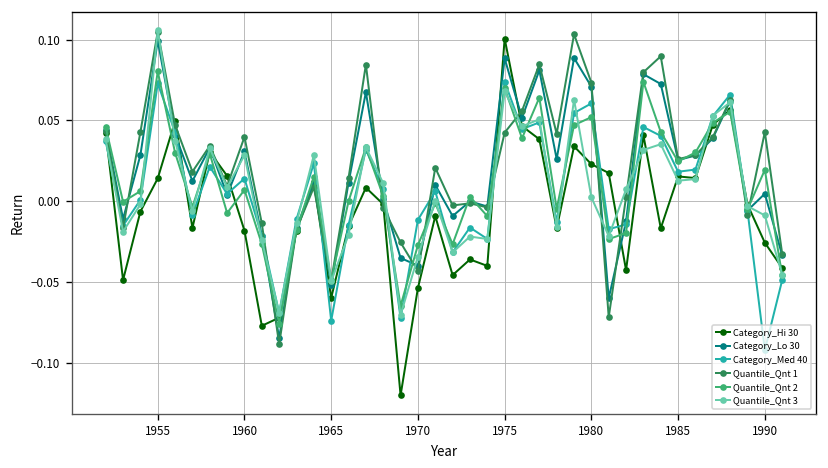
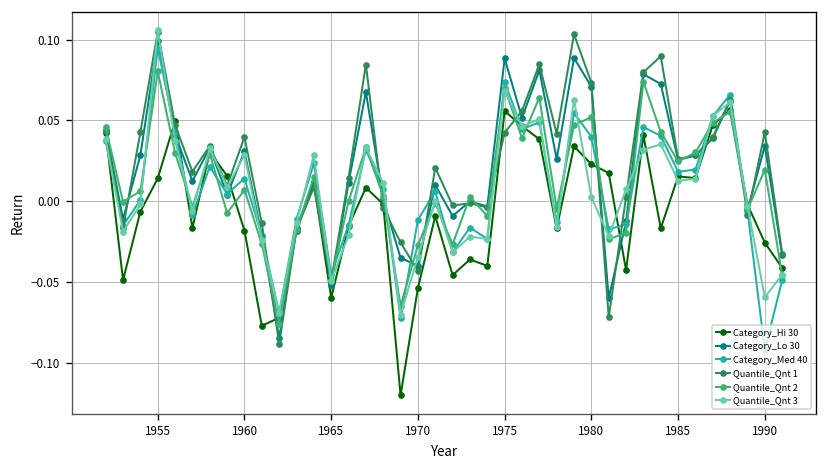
Category_Med 40, 1955: 0.073 -> 0.095
Category_Med 40, 1965: -0.074 -> -0.045
Category_Hi 30, 1975: 0.101 -> 0.056
Category_Med 40, 1980: 0.061 -> 0.040
Category_Lo 30, 1990: 0.005 -> 0.034
Quantile_Qnt 3, 1990: -0.009 -> -0.059
